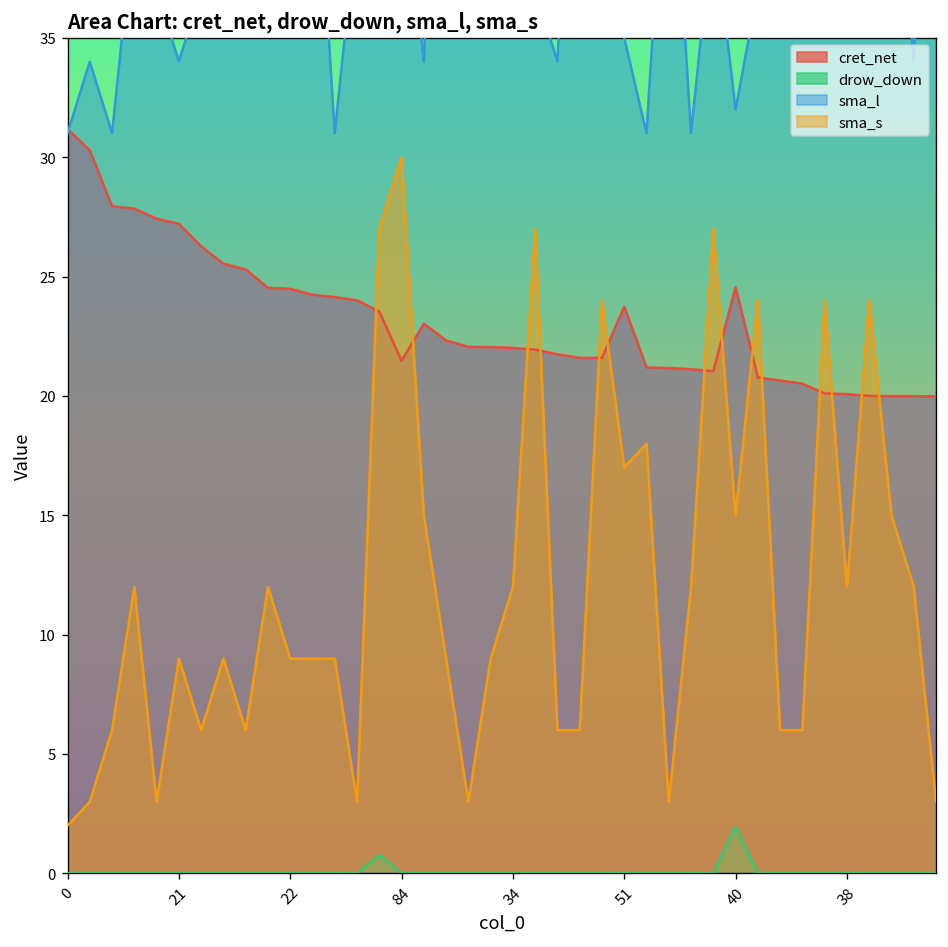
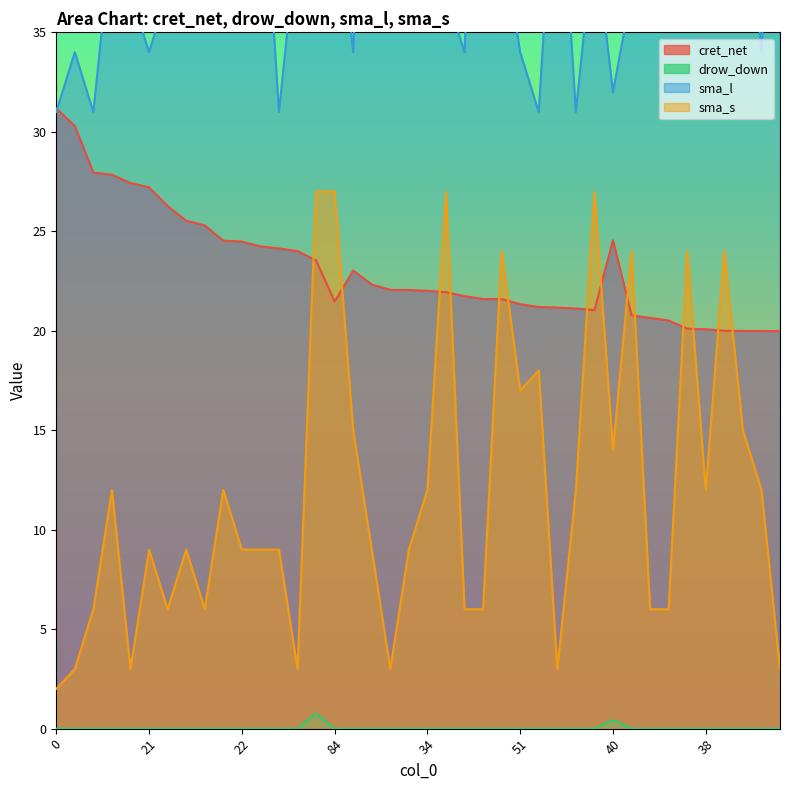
sma_s, 84: 30 -> 27
cret_net, 51: 23.7 -> 21.3
sma_l, 51: 35 -> 34
drow_down, 40: 1.9 -> 0.4
sma_s, 40: 15 -> 14
